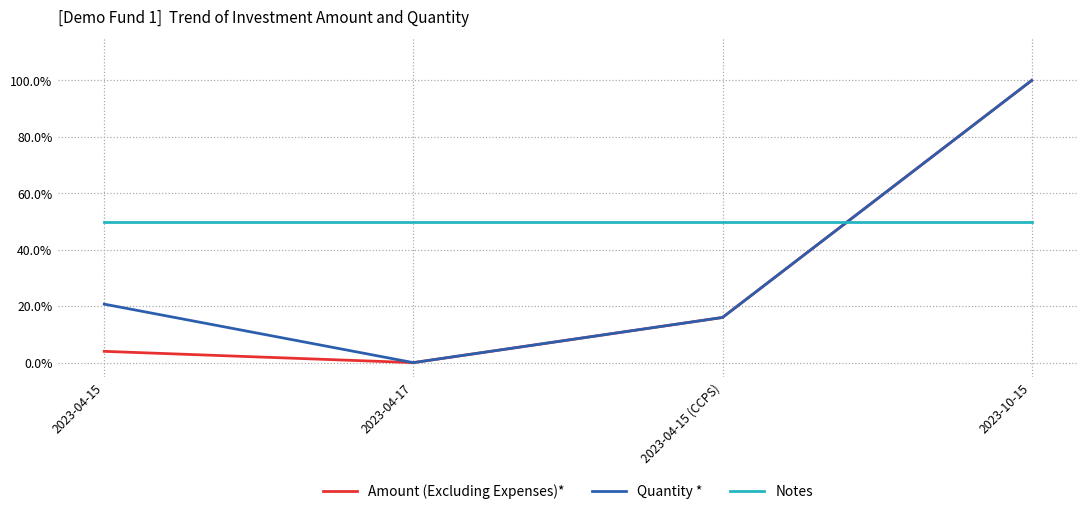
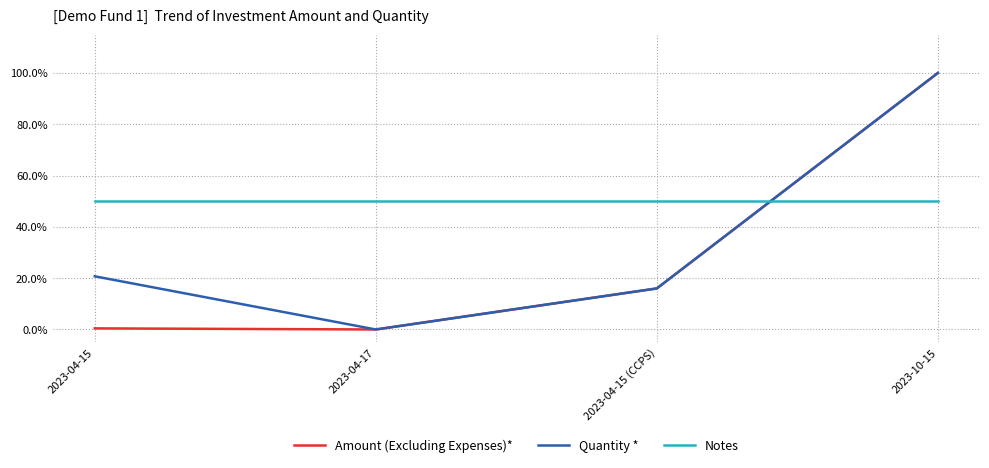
Amount (Excluding Expenses)*, 2023-04-15: 4% -> 0%
